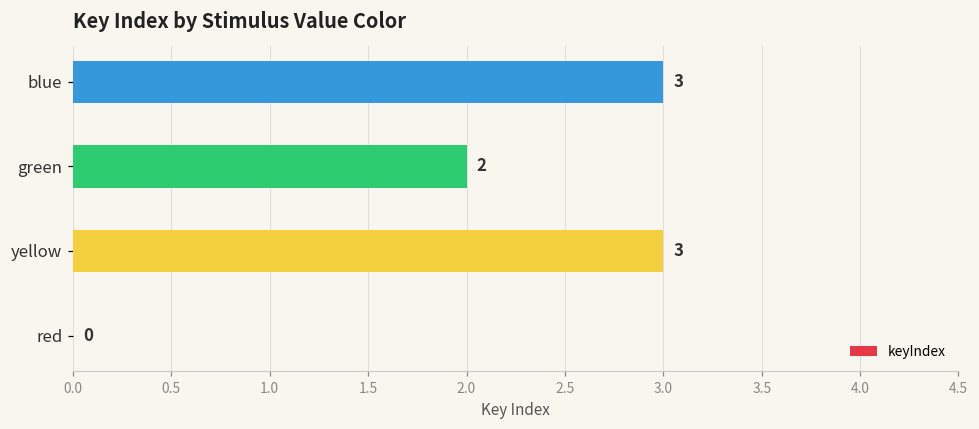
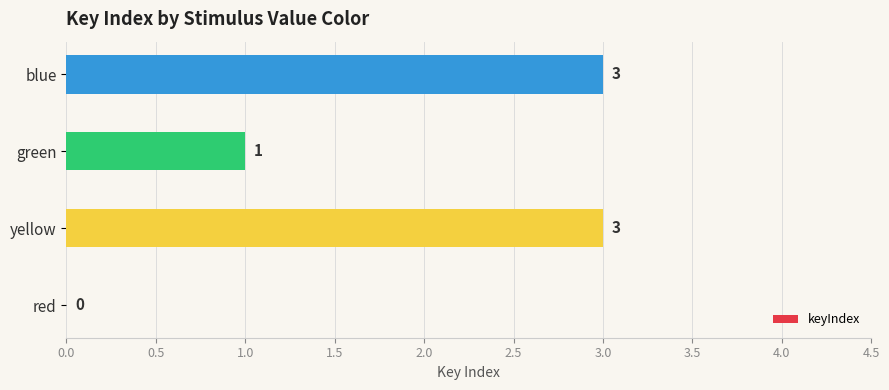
green: 2 -> 1
